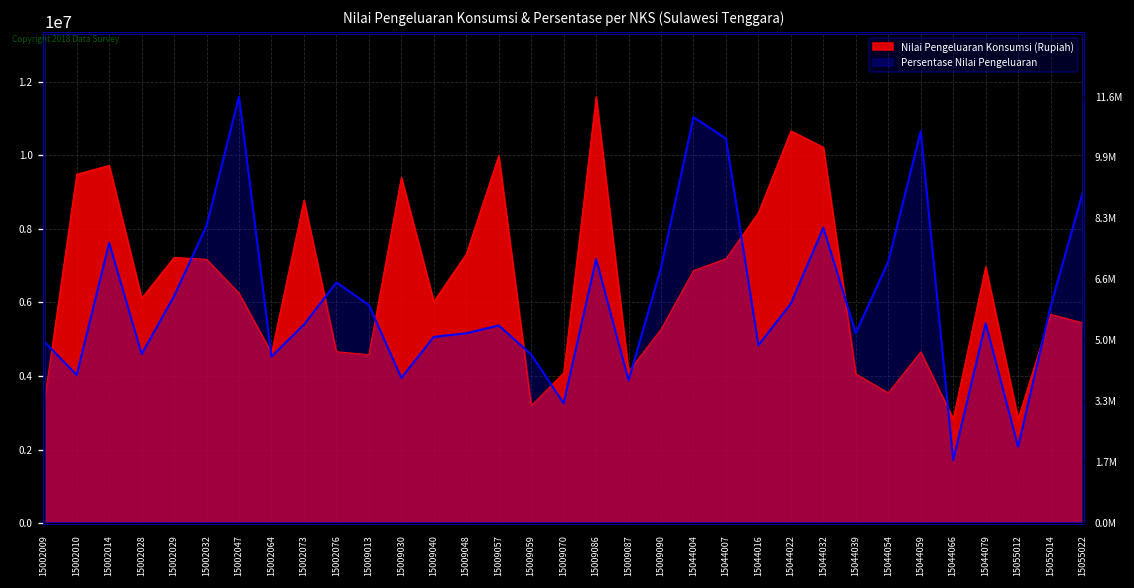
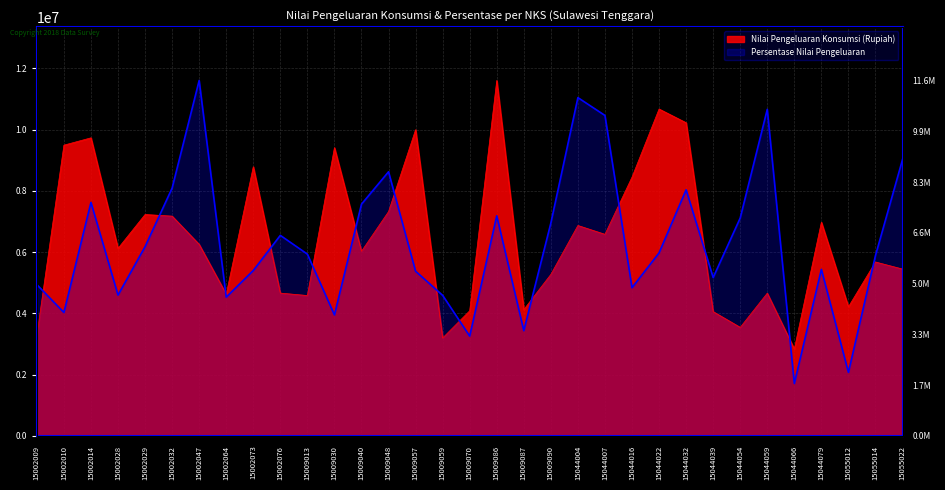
Persentase Nilai Pengeluaran, 15009040: 5100000 -> 7600000
Persentase Nilai Pengeluaran, 15009048: 5200000 -> 8600000
Persentase Nilai Pengeluaran, 15009087: 3900000 -> 3400000
Nilai Pengeluaran Konsumsi (Rupiah), 15044007: 7200000 -> 6600000
Nilai Pengeluaran Konsumsi (Rupiah), 15055012: 2800000 -> 4200000
